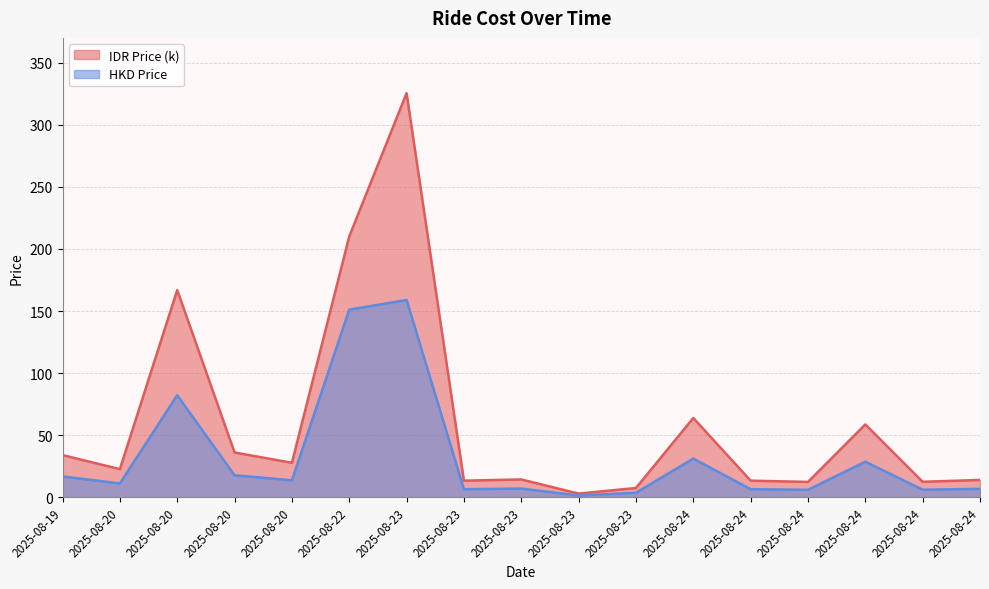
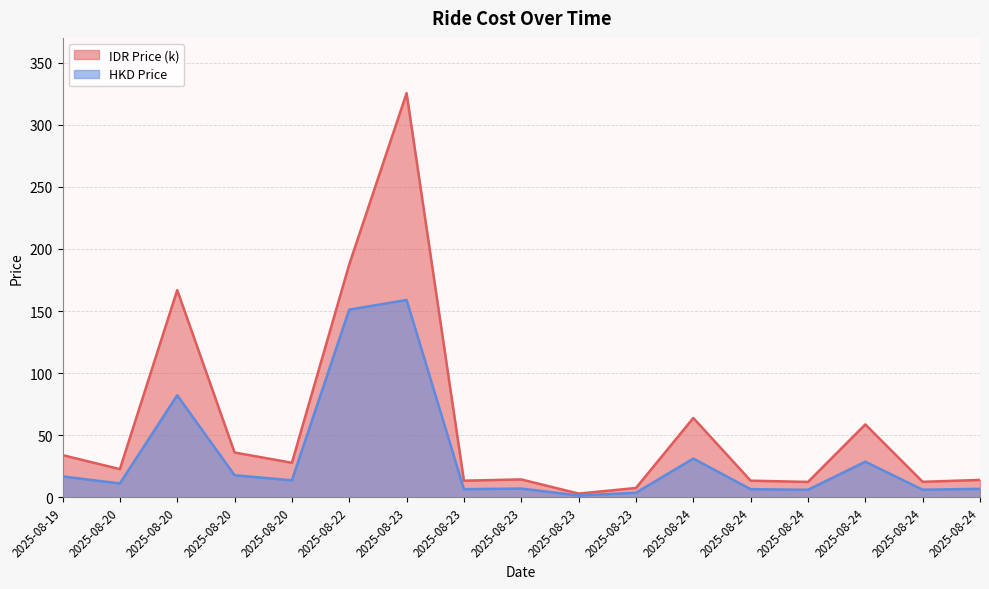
IDR Price (k), 2025-08-22: 210 -> 188
